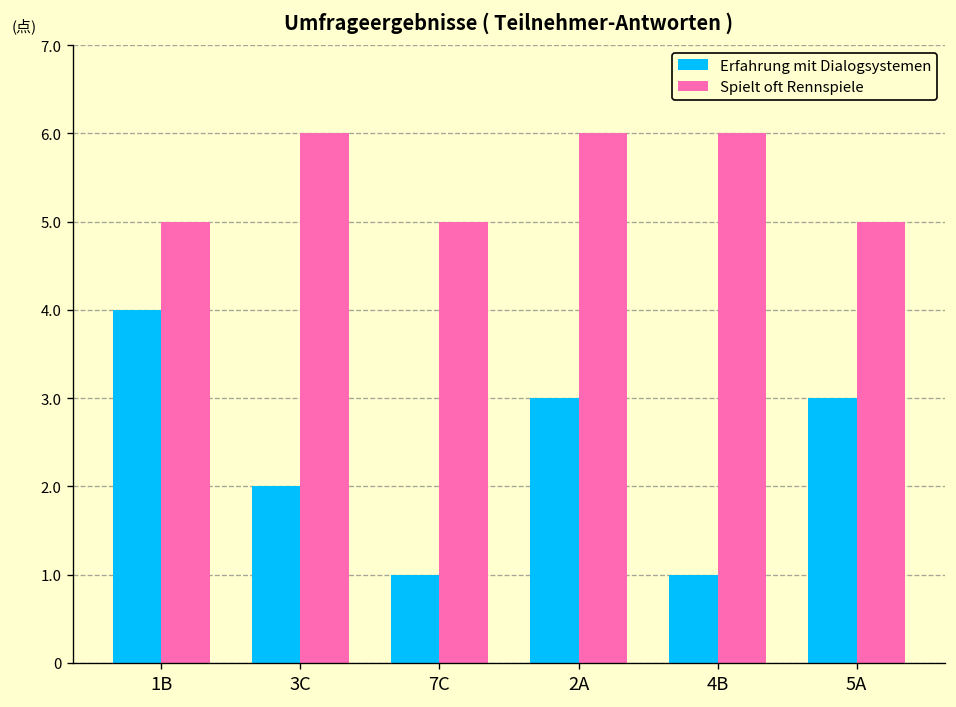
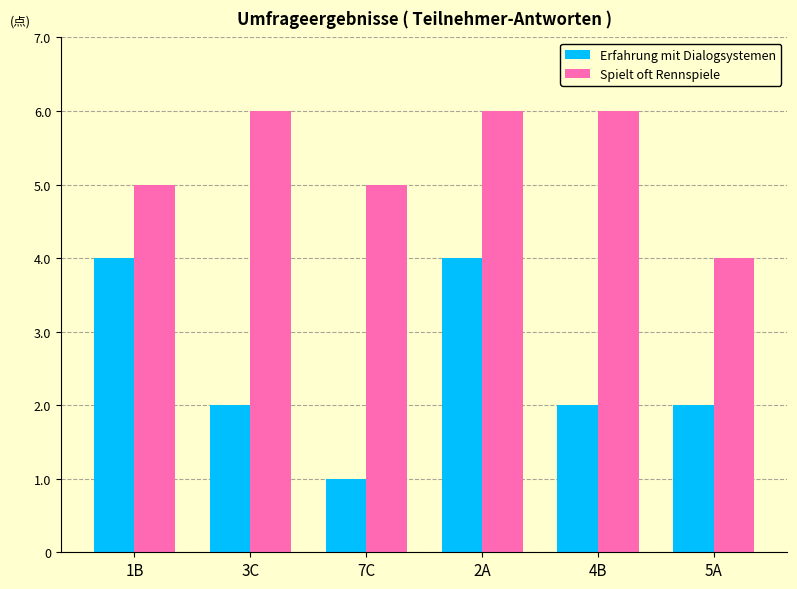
Erfahrung mit Dialogsystemen, 2A: 3 -> 4
Erfahrung mit Dialogsystemen, 4B: 1 -> 2
Erfahrung mit Dialogsystemen, 5A: 3 -> 2
Spielt oft Rennspiele, 5A: 5 -> 4
